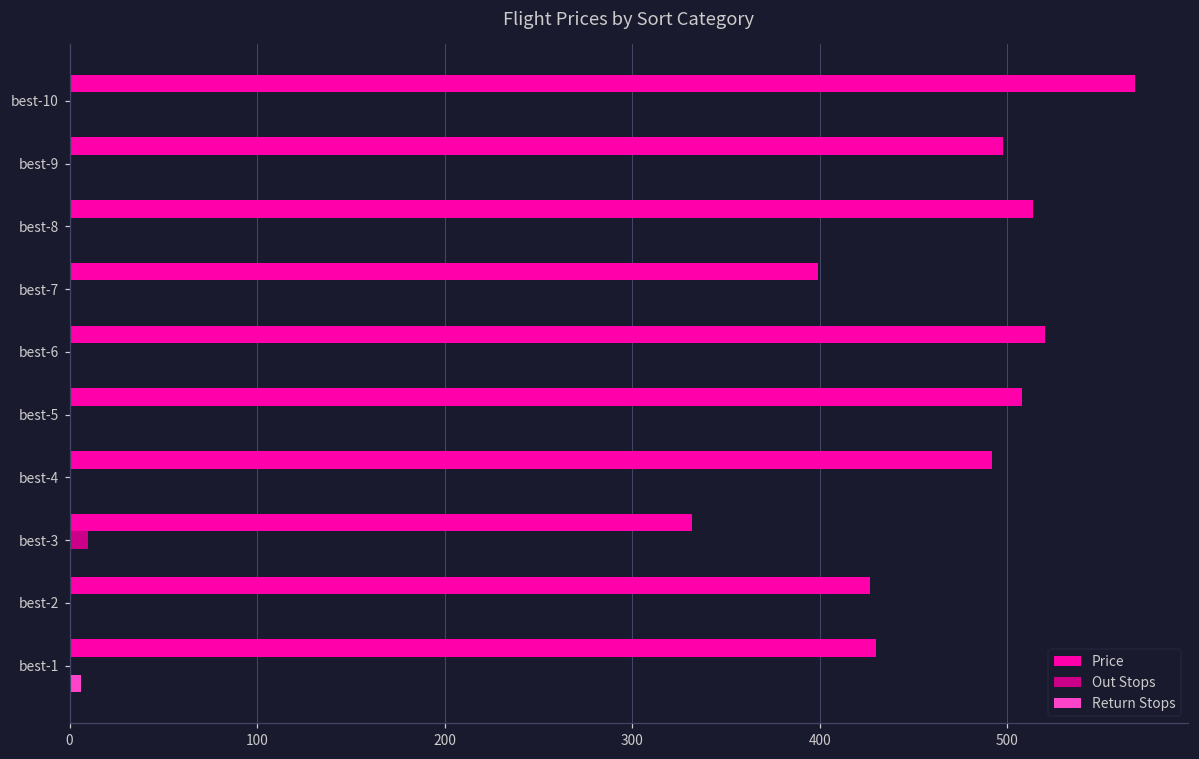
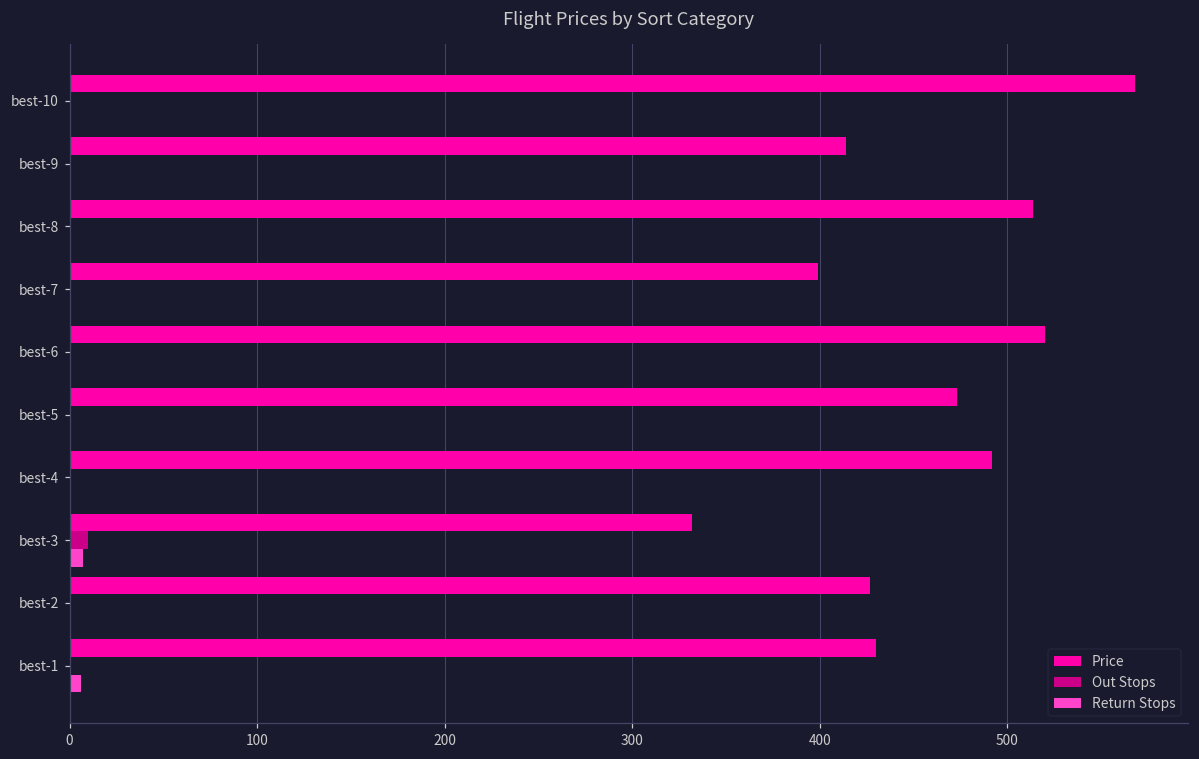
Price, best-9: 498 -> 414
Price, best-5: 508 -> 473
Return Stops, best-3: 1 -> 7
